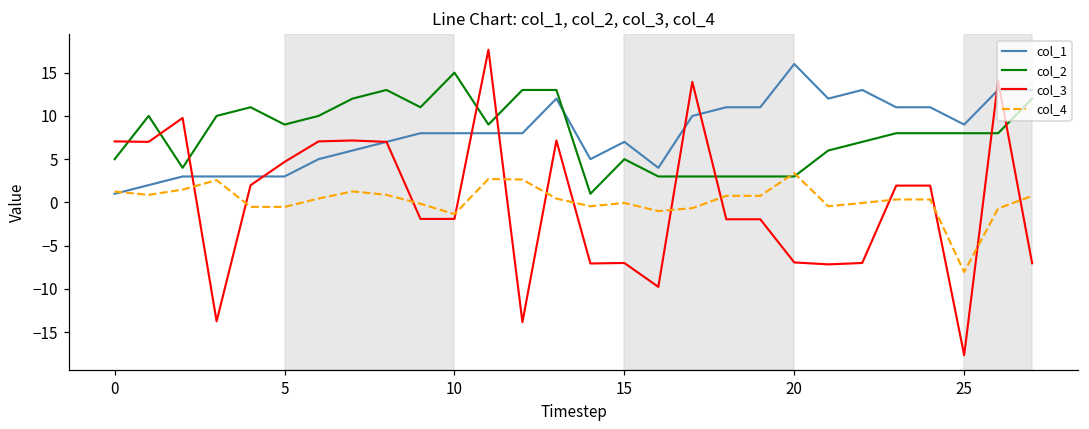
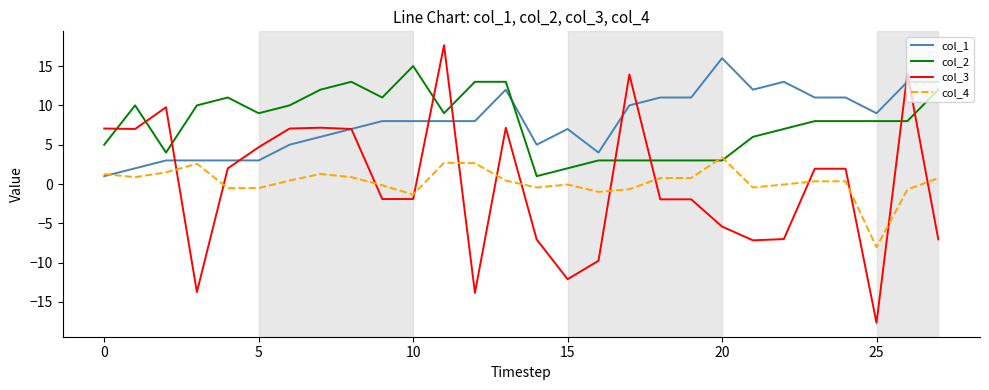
col_2, 15: 5 -> 2
col_3, 15: -7 -> -12
col_3, 20: -7 -> -5
